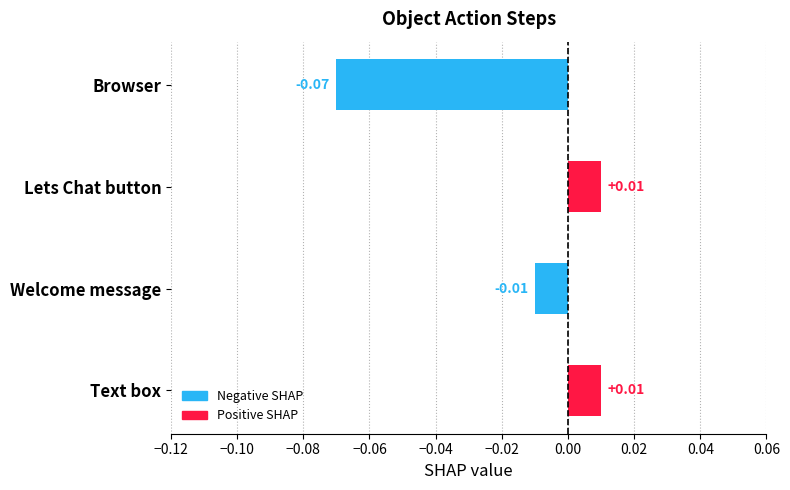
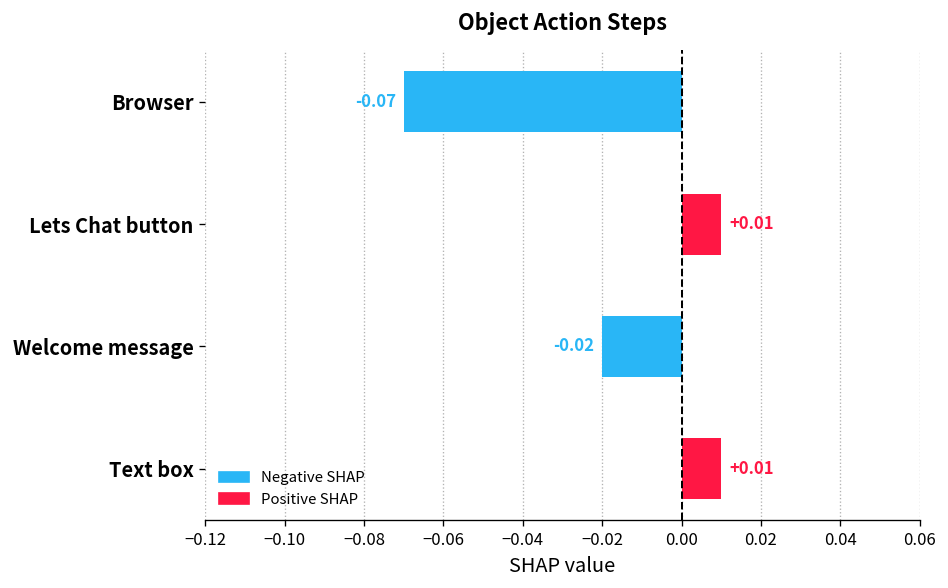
Welcome message: -0.01 -> -0.02
